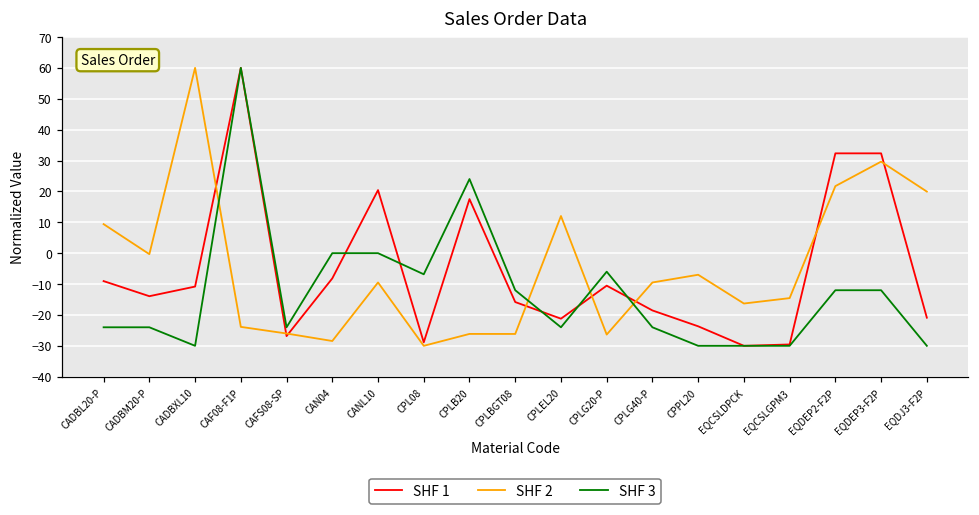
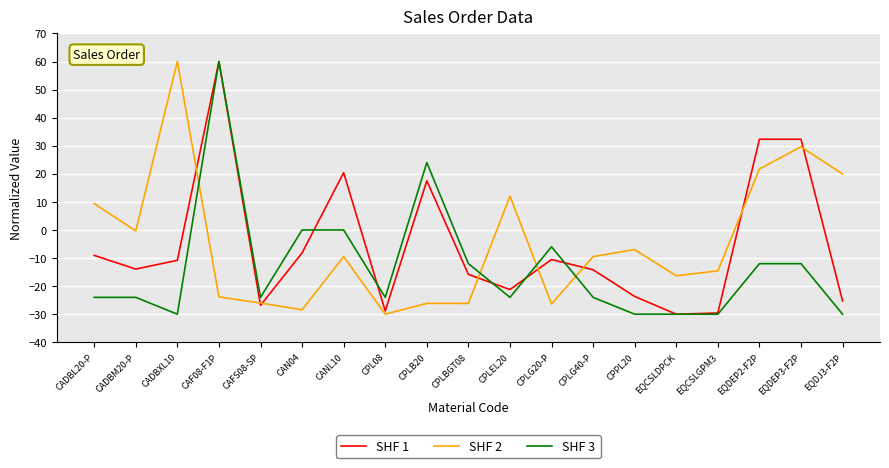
SHF 3, CPL08: -7 -> -24
SHF 1, CPLG40-P: -19 -> -14
SHF 1, EQDJ3-F2P: -21 -> -25
